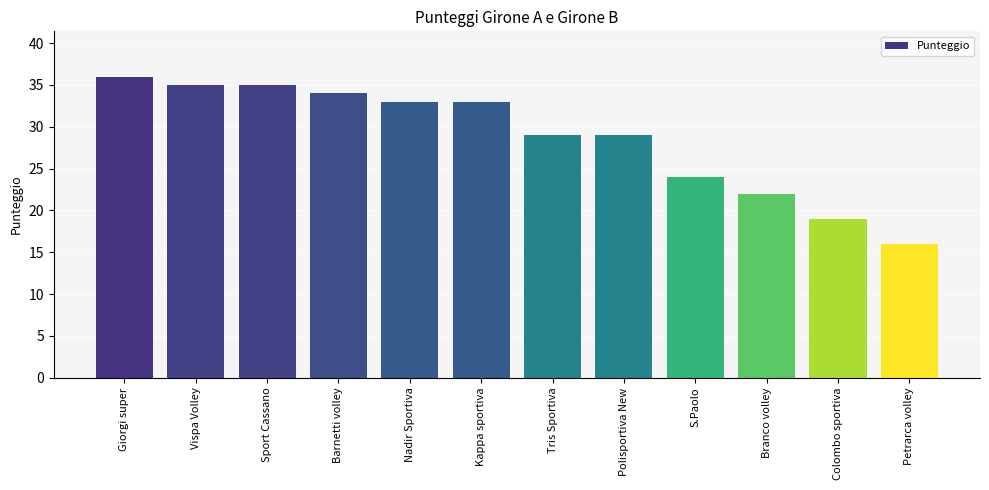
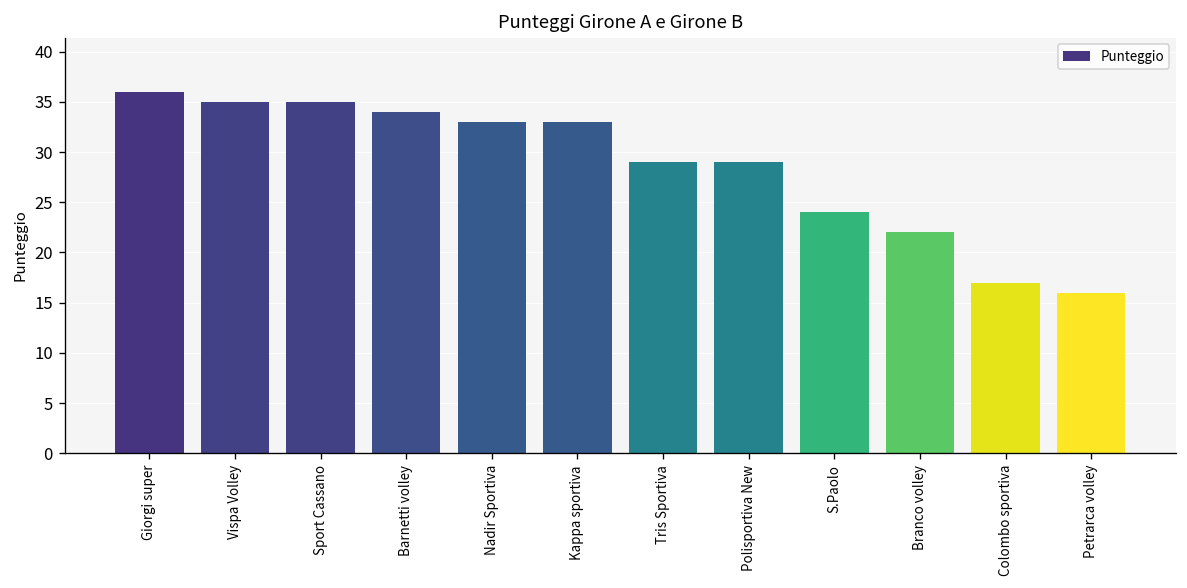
Colombo sportiva: 19 -> 17
